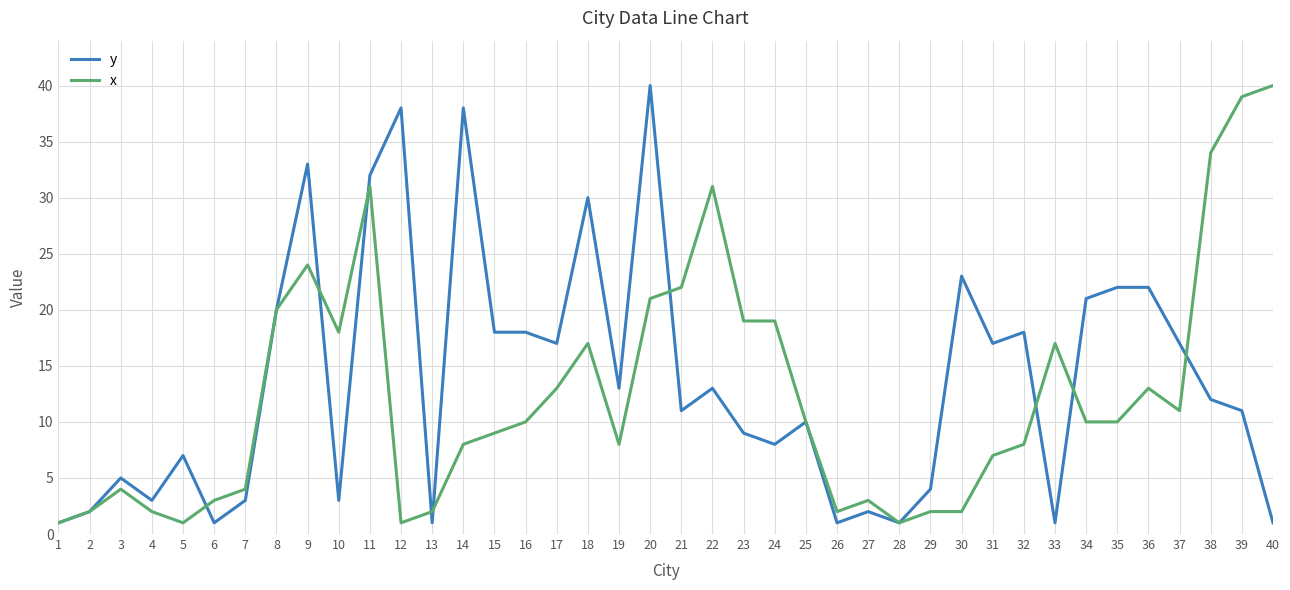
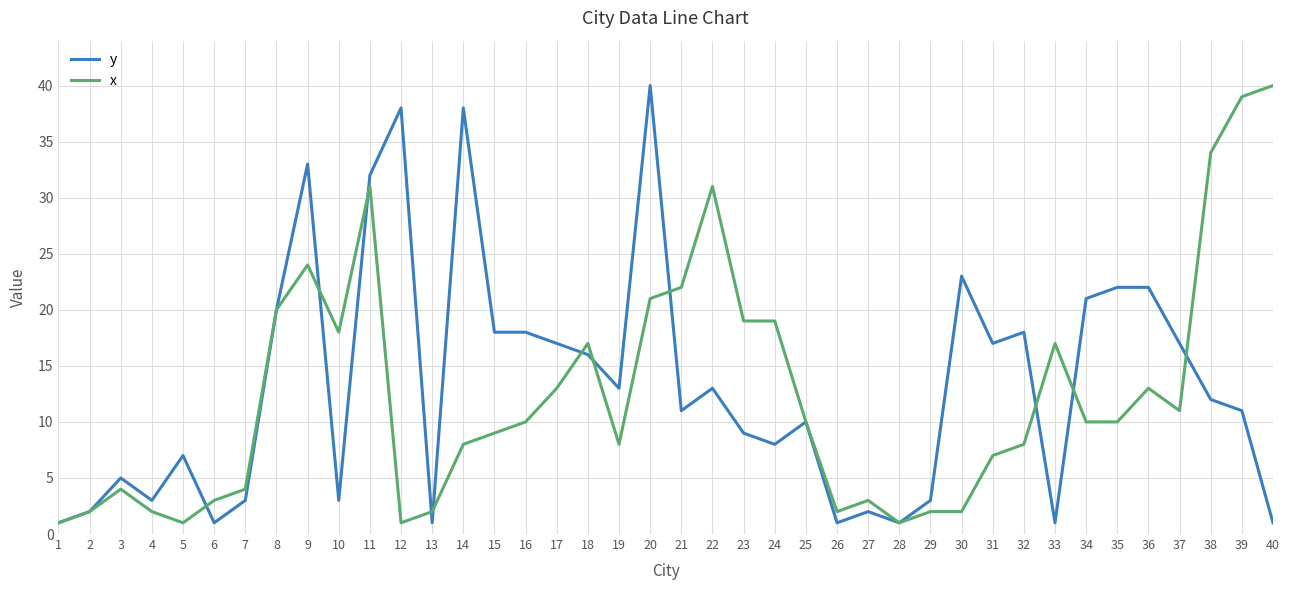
y, 18: 30 -> 16
y, 29: 4 -> 3
